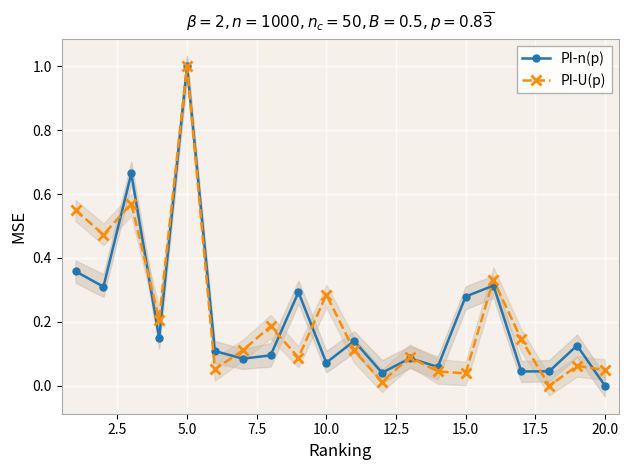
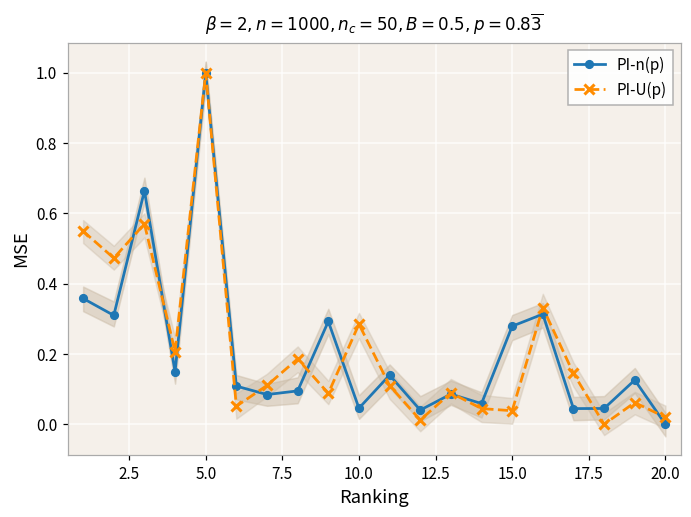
PI-n(p), 10.0: 0.07 -> 0.05
PI-U(p), 20.0: 0.05 -> 0.02
